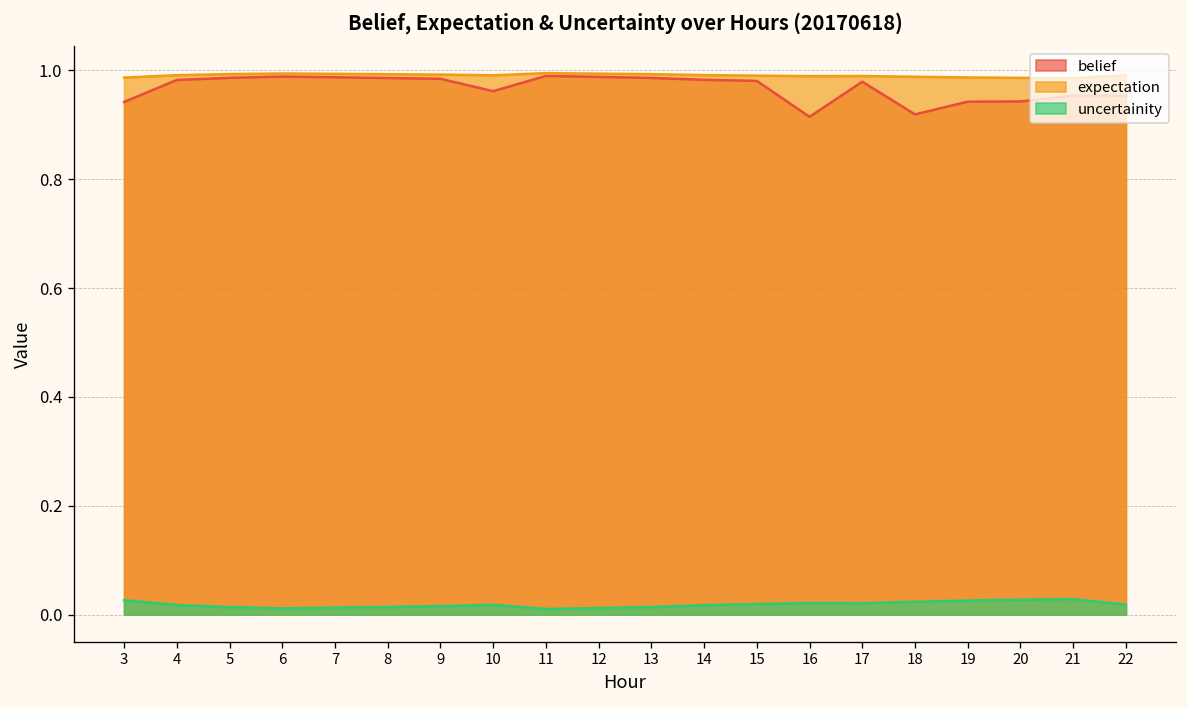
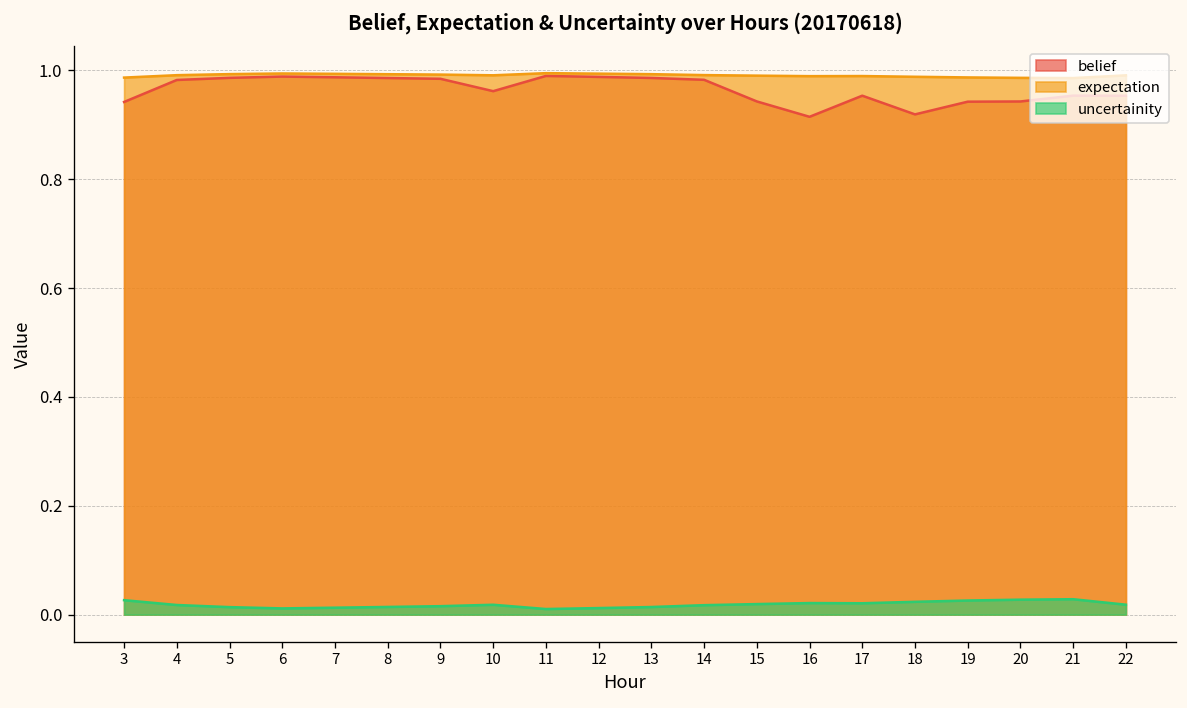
belief, 15: 0.98 -> 0.94
belief, 17: 0.98 -> 0.95
